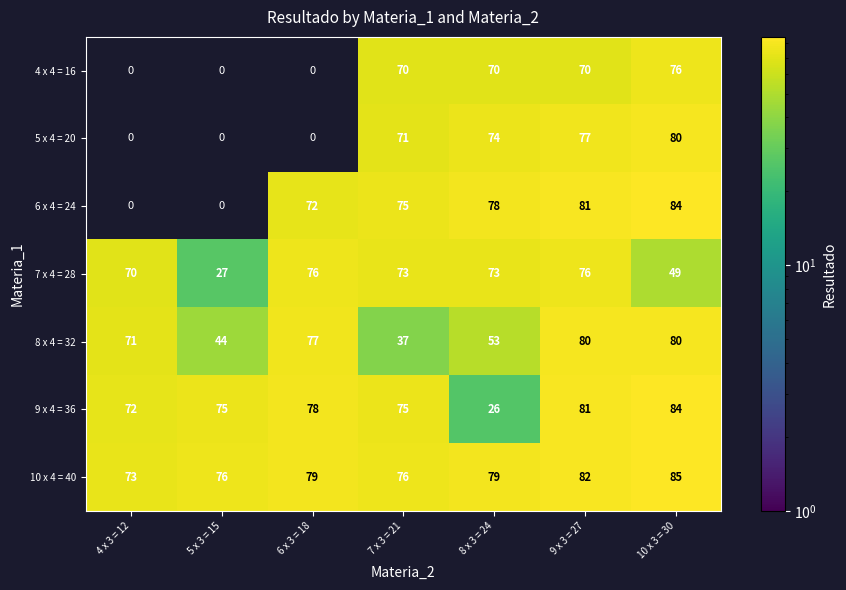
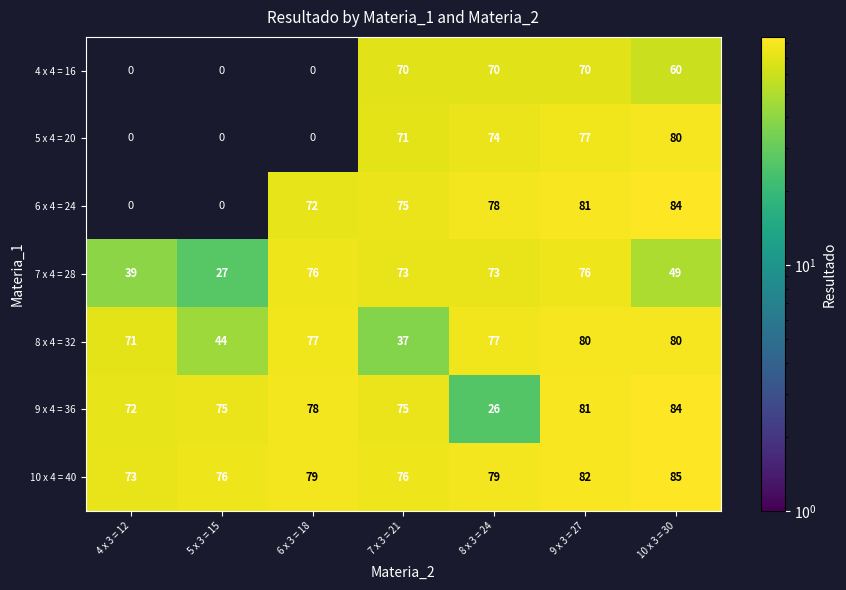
4 x 4 = 16, 10 x 3 = 30: 76 -> 60
7 x 4 = 28, 4 x 3 = 12: 70 -> 39
8 x 4 = 32, 8 x 3 = 24: 53 -> 77
